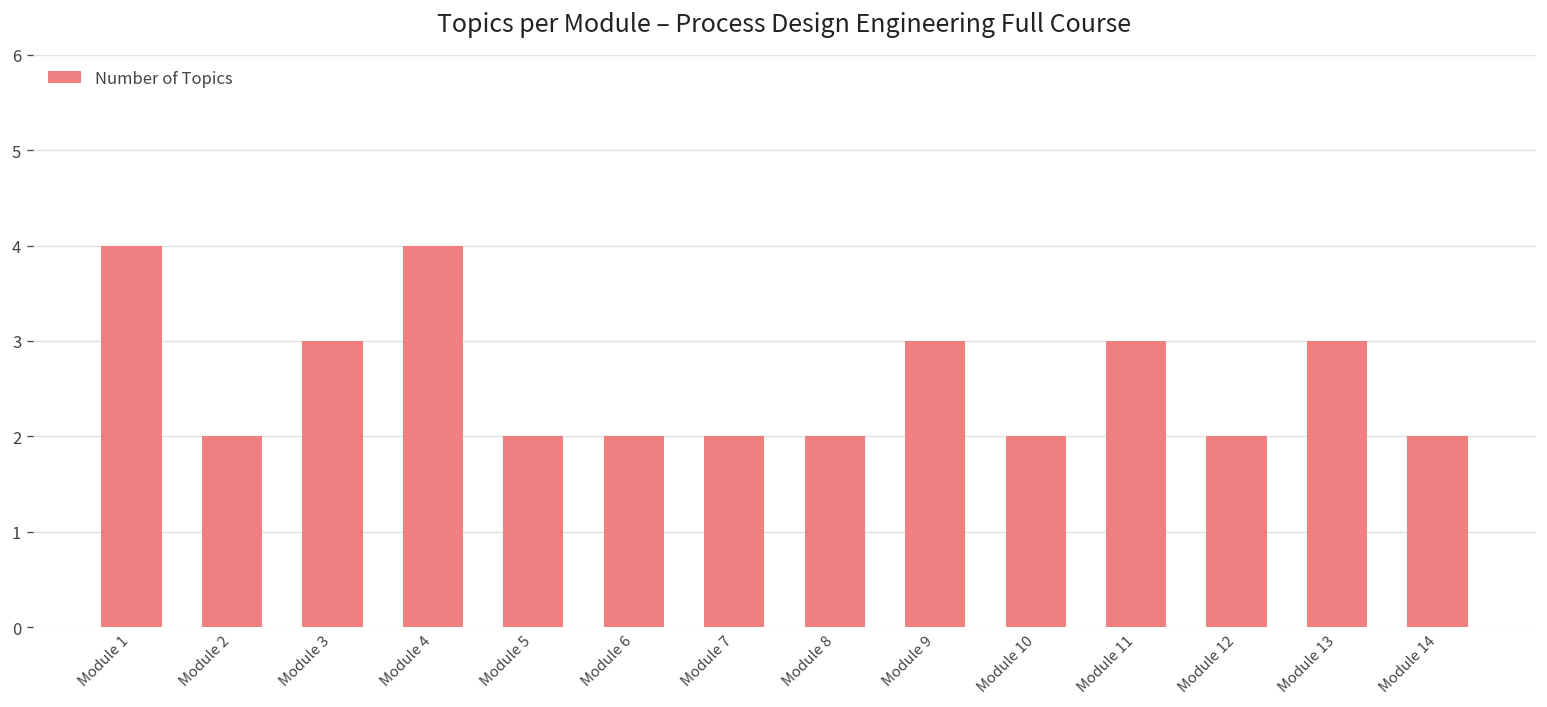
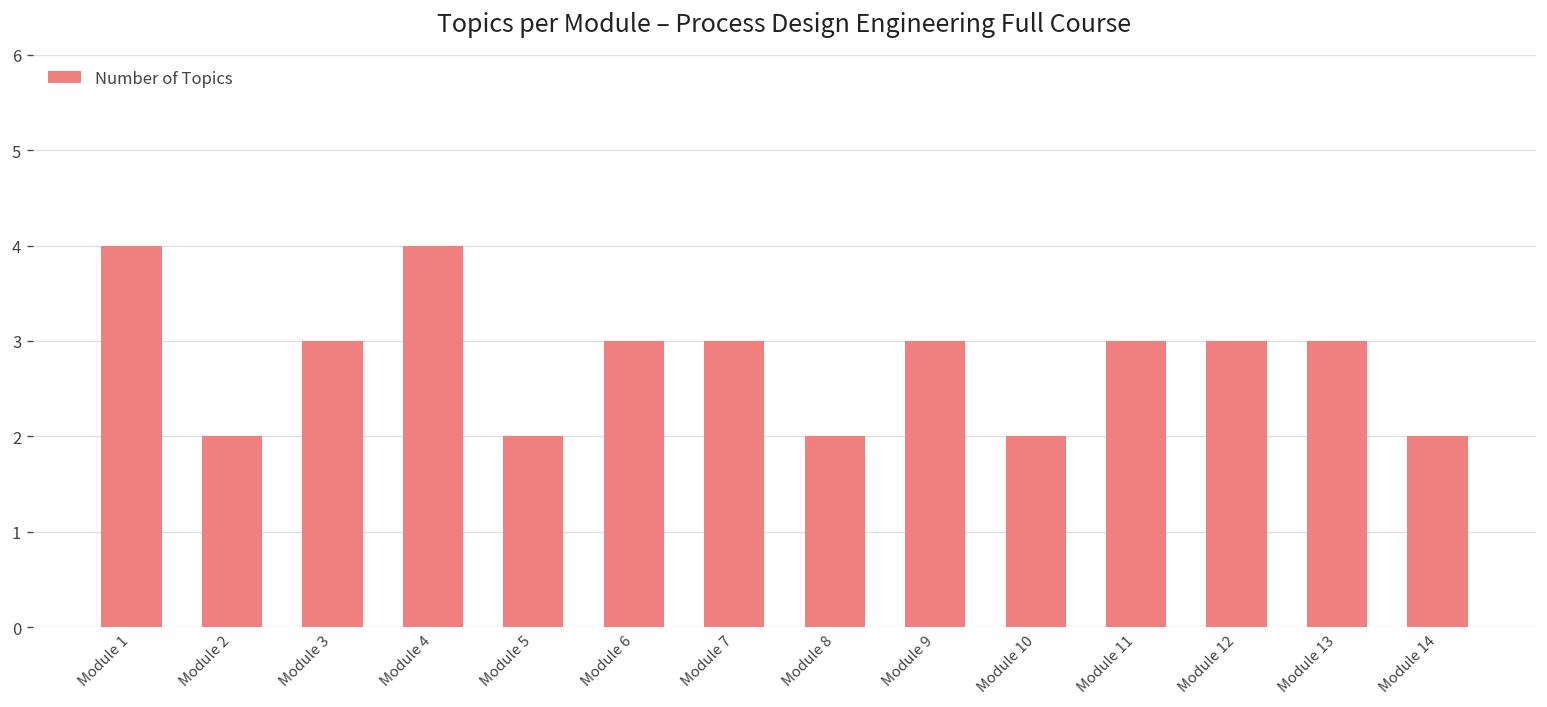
Module 6: 2 -> 3
Module 7: 2 -> 3
Module 12: 2 -> 3
